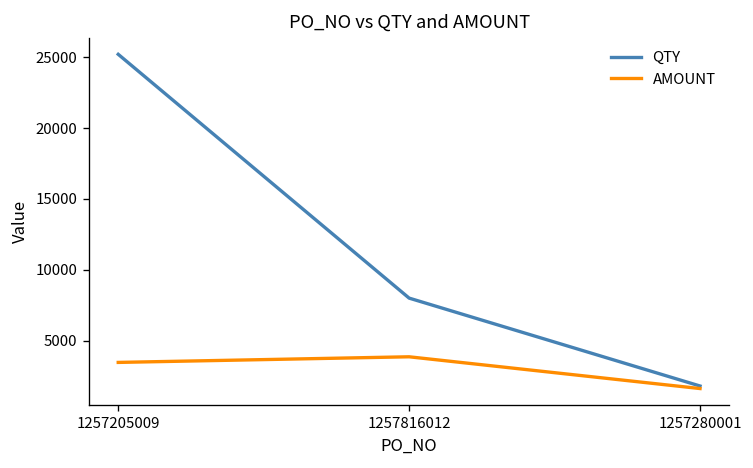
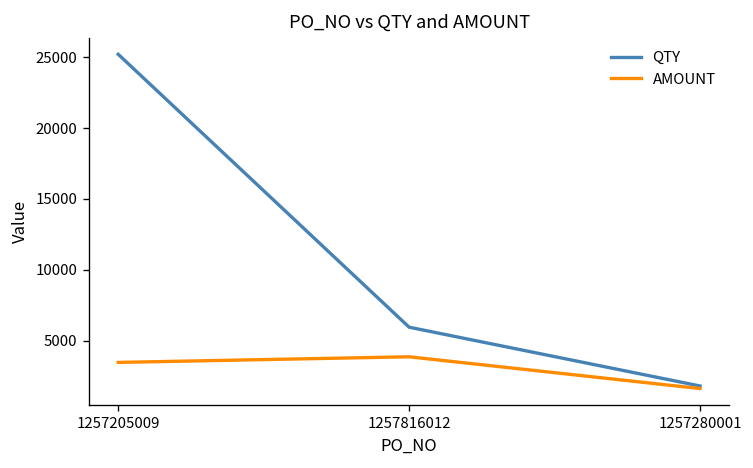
QTY, 1257816012: 8000 -> 5900
